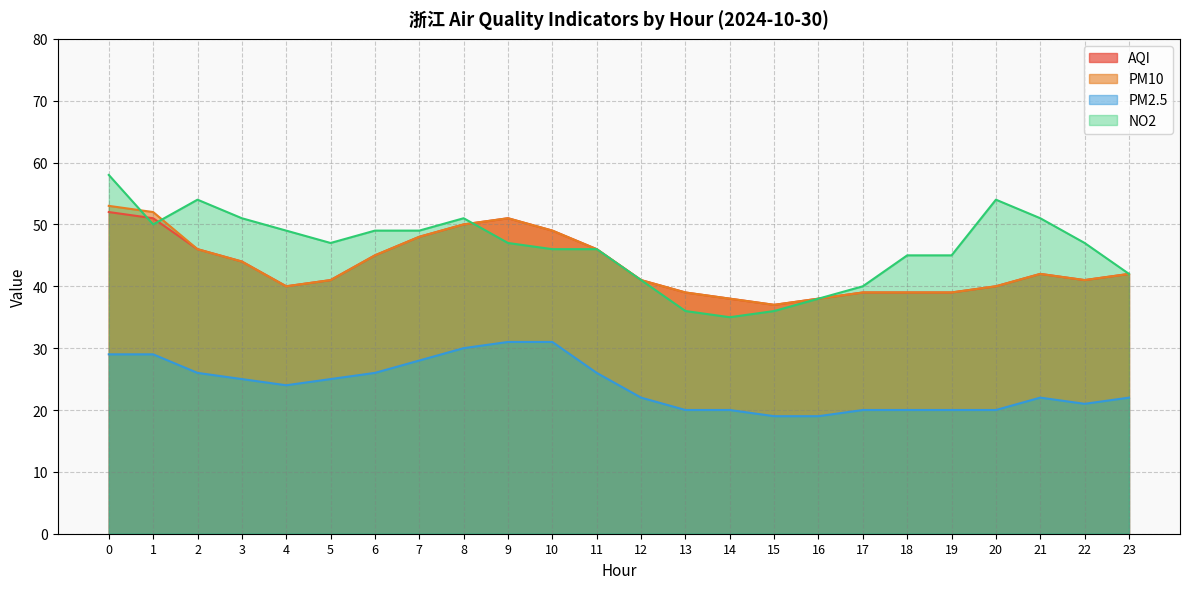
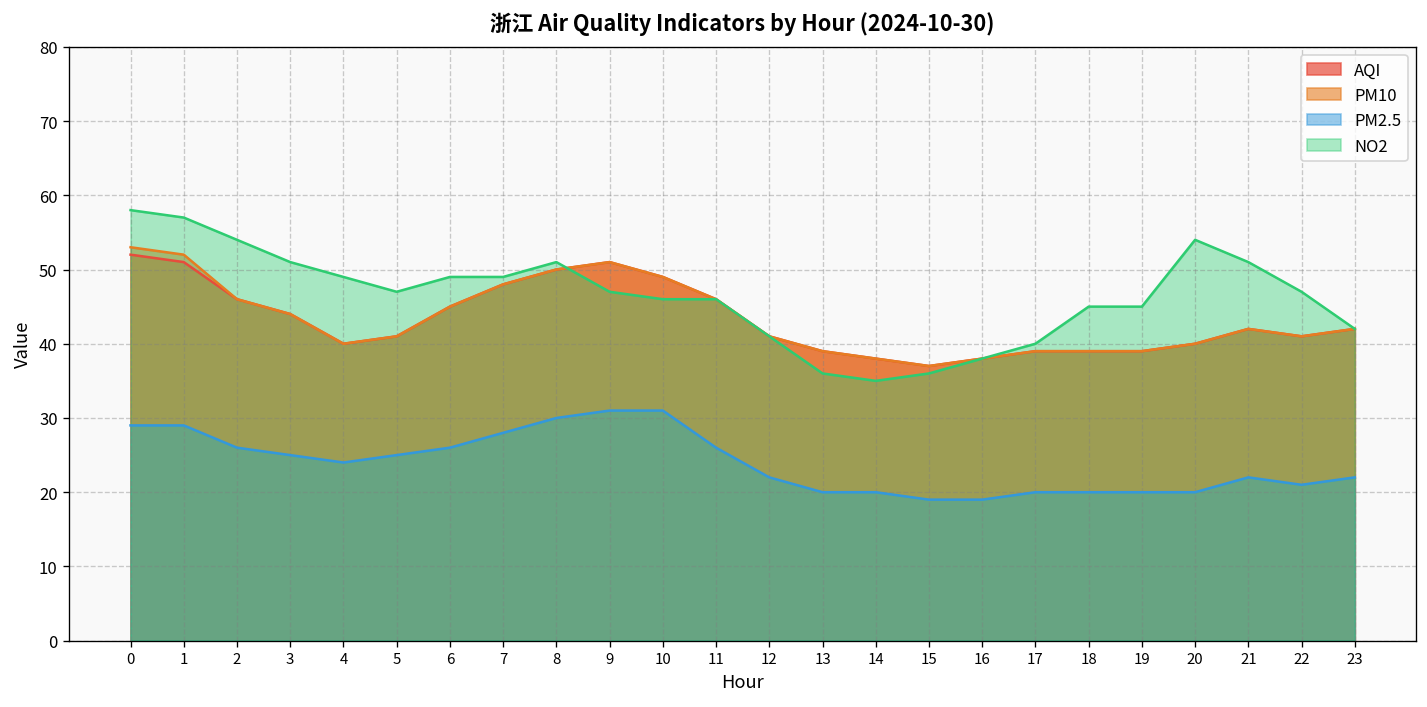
NO2, 1: 50 -> 57
